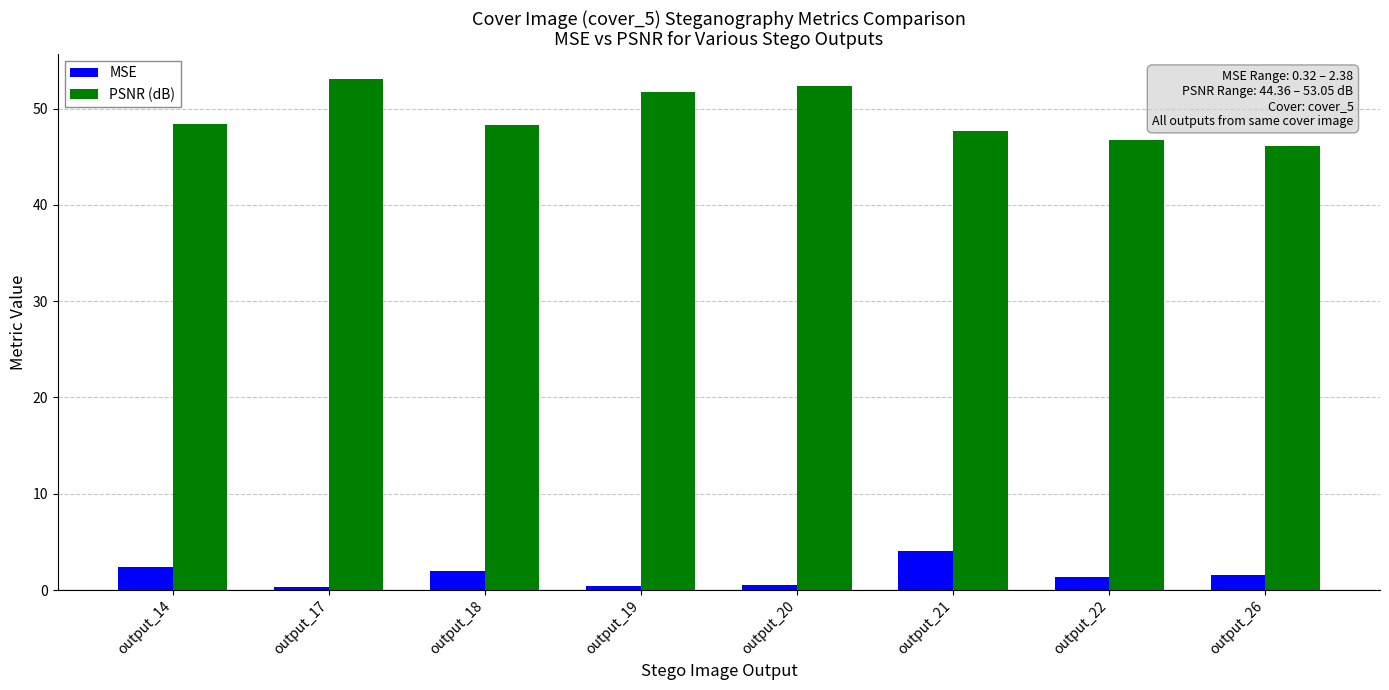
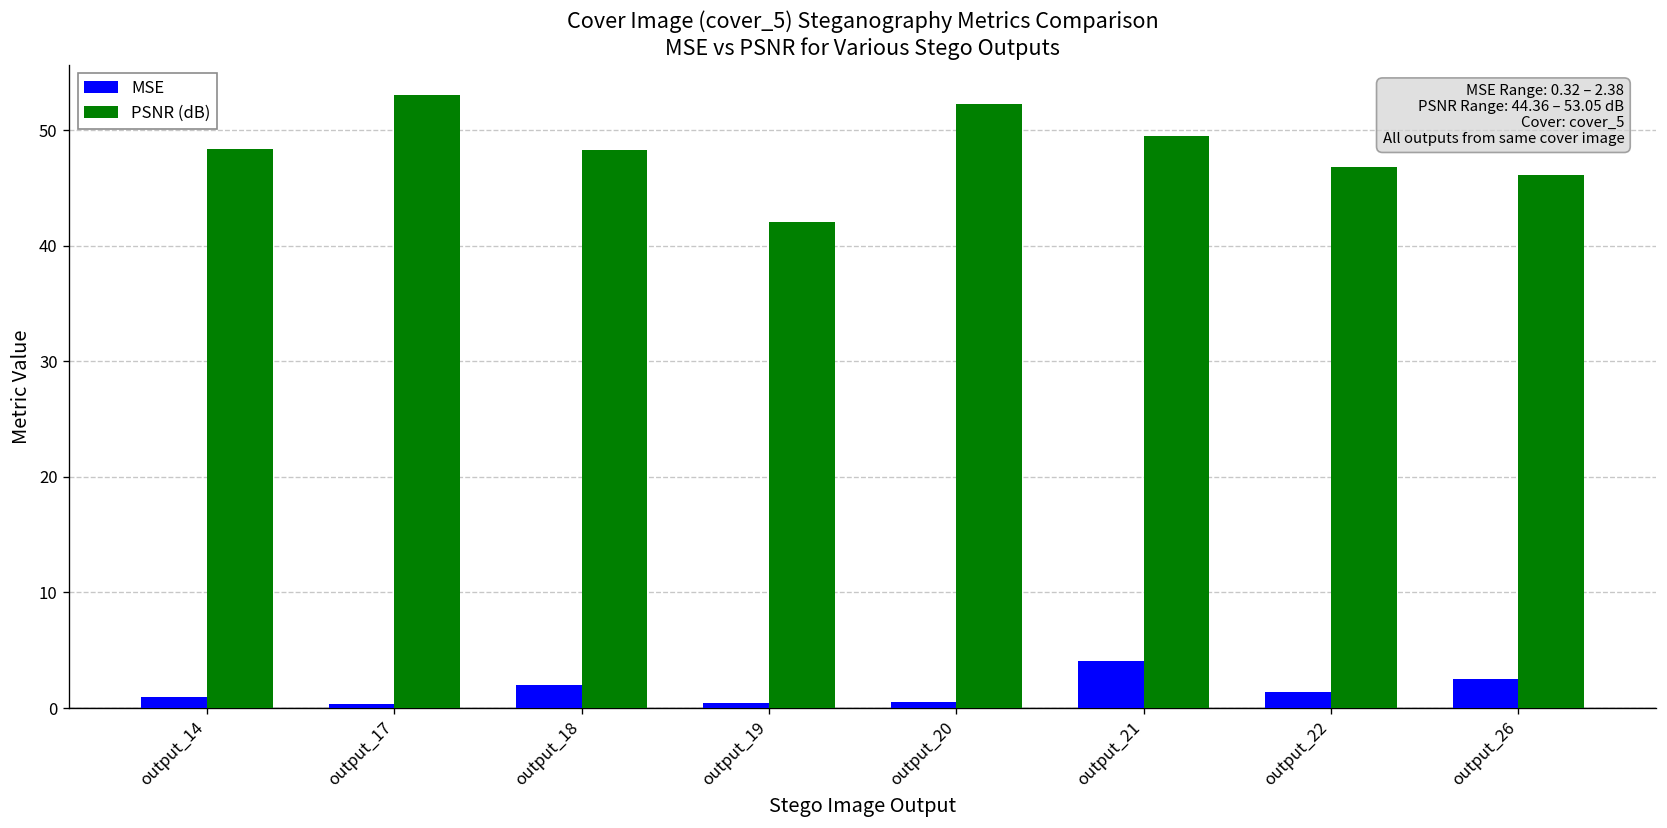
MSE, output_14: 2 -> 1
PSNR (dB), output_19: 52 -> 42
PSNR (dB), output_21: 48 -> 50
MSE, output_26: 2 -> 3
